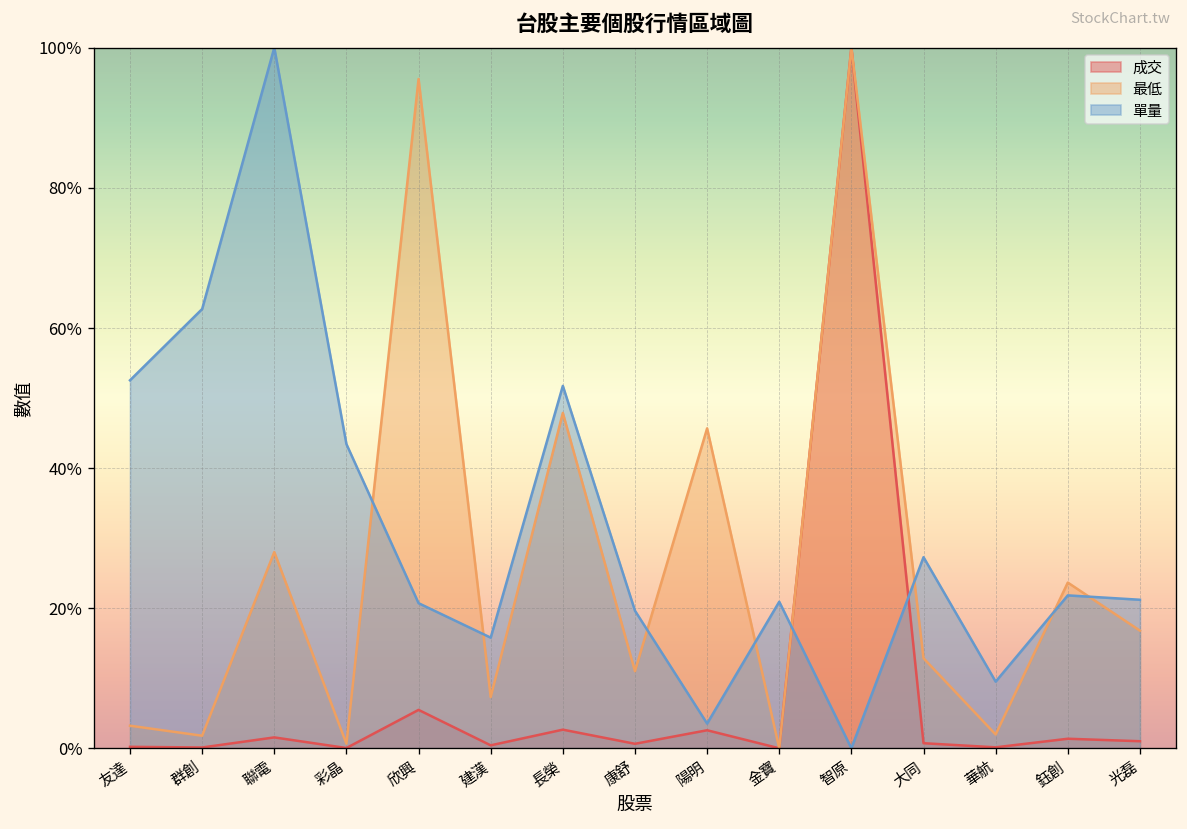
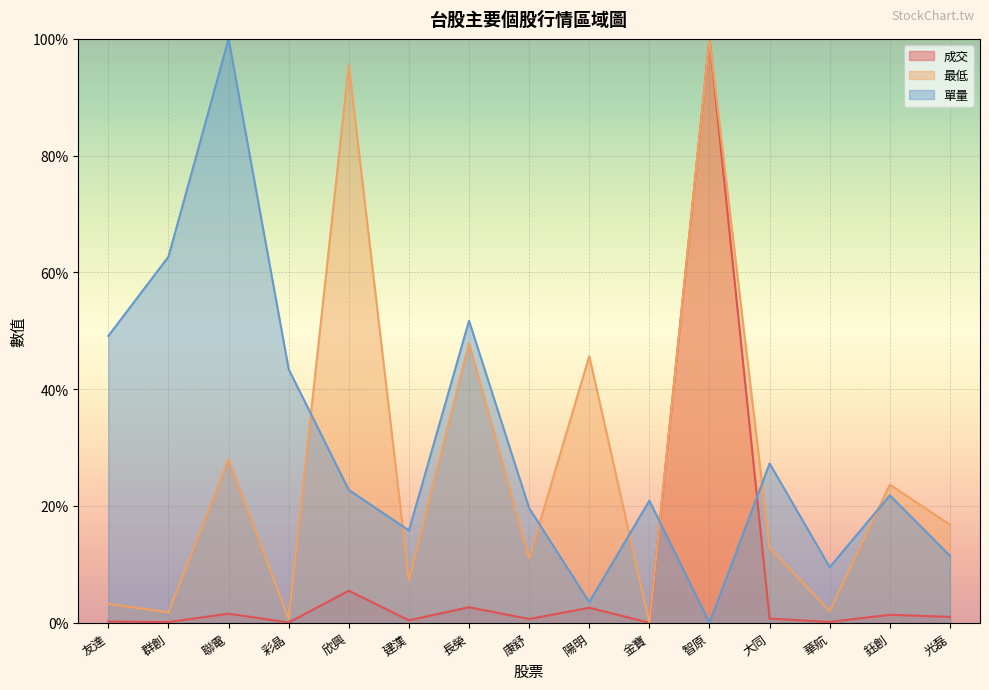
單量, 友達: 53% -> 49%
單量, 欣興: 21% -> 23%
單量, 光磊: 21% -> 11%
